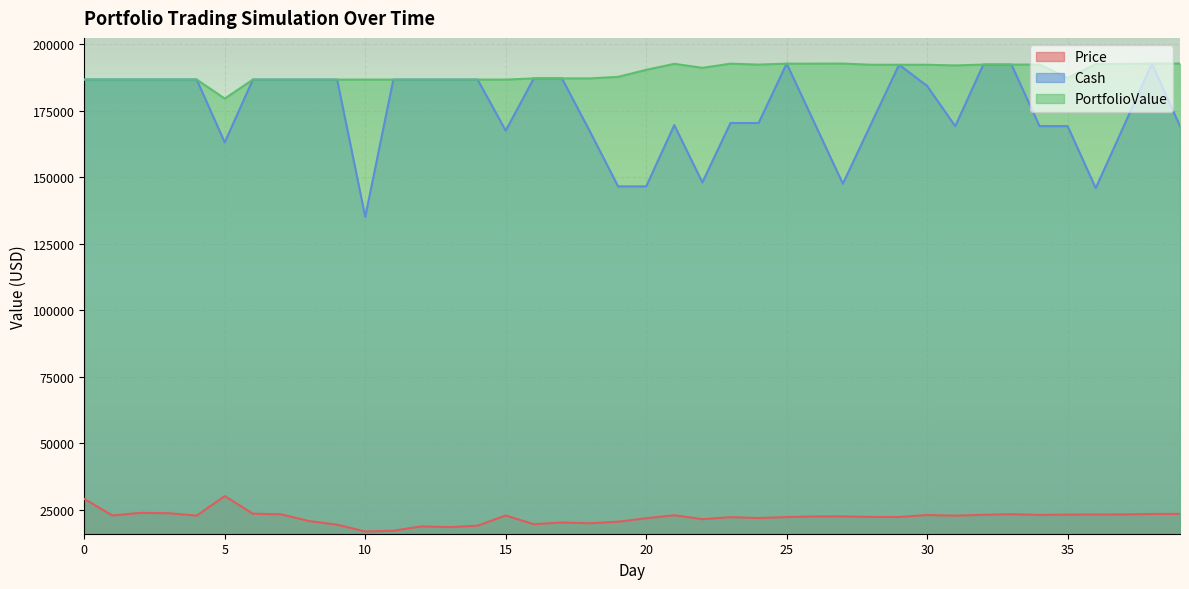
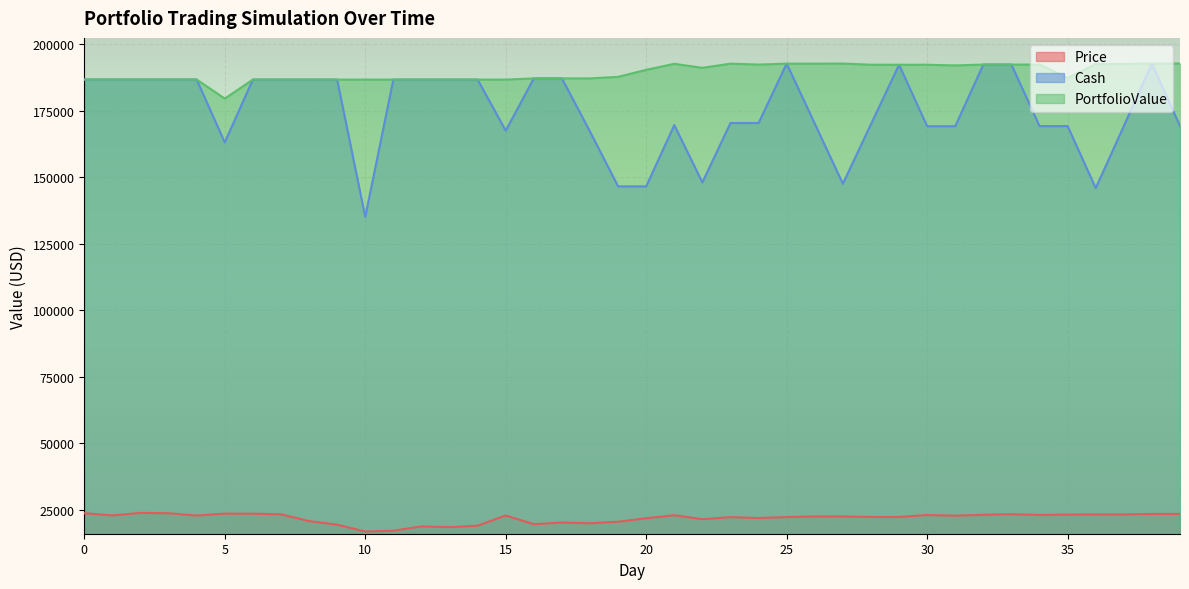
Price, 0: 29000 -> 24000
Price, 5: 30000 -> 24000
Cash, 30: 184000 -> 169000
